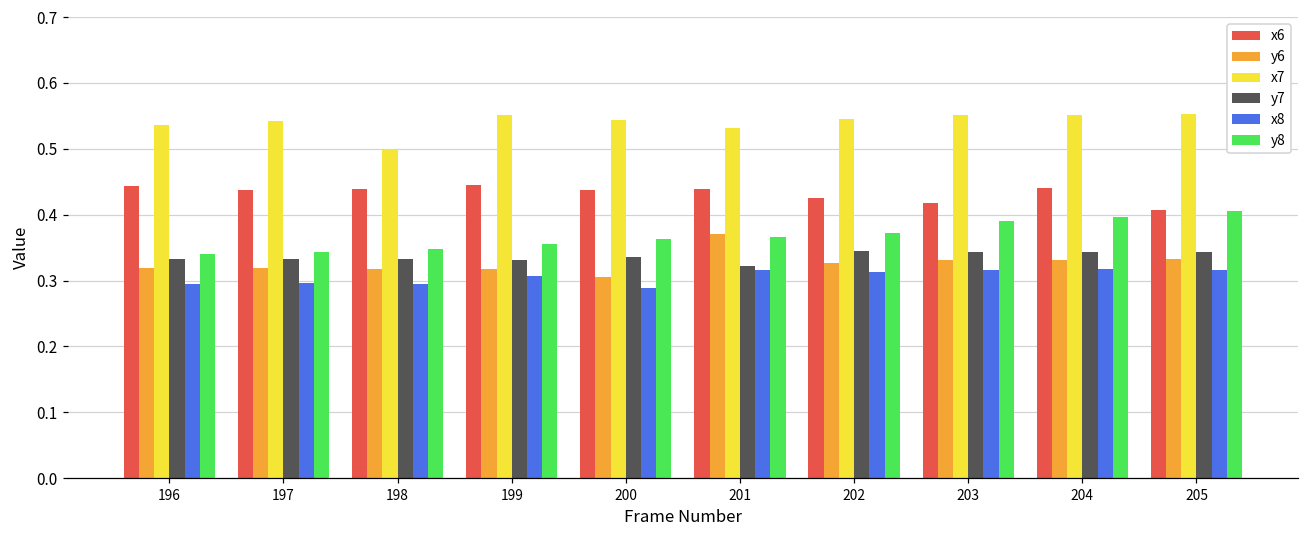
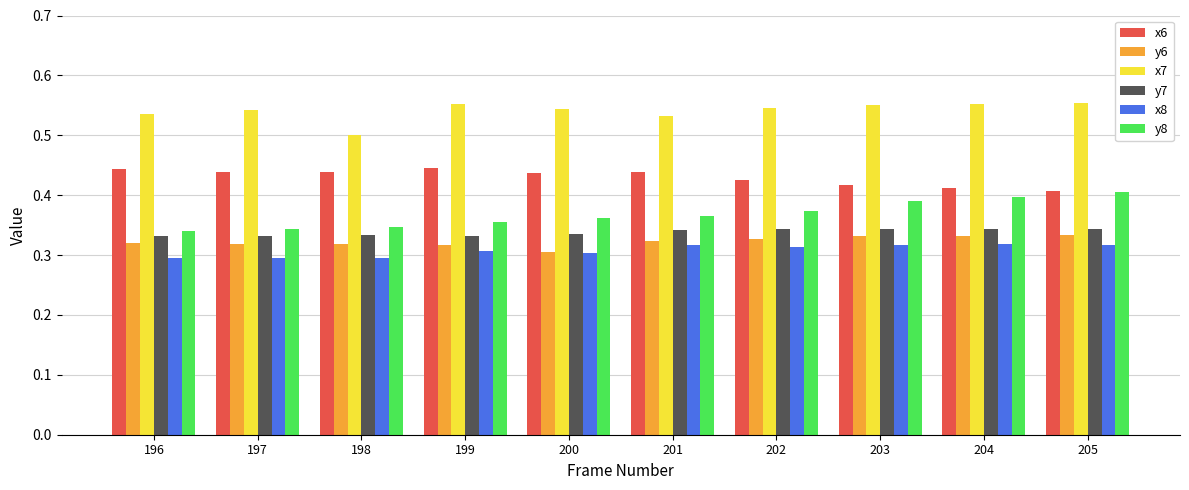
x8, 200: 0.29 -> 0.30
y6, 201: 0.37 -> 0.32
y7, 201: 0.32 -> 0.34
x6, 204: 0.44 -> 0.41
